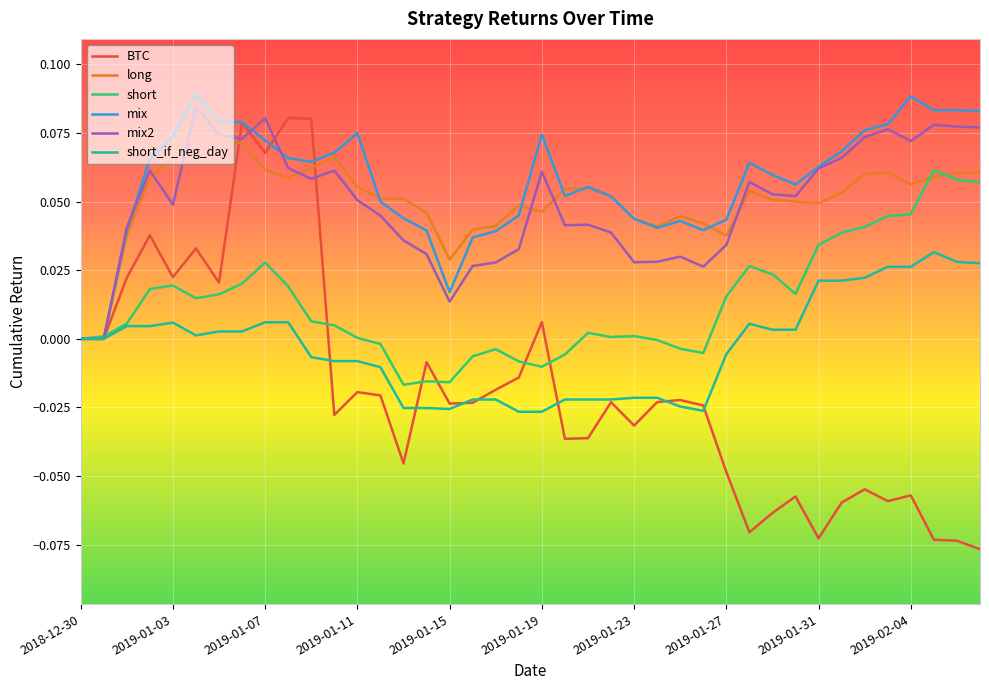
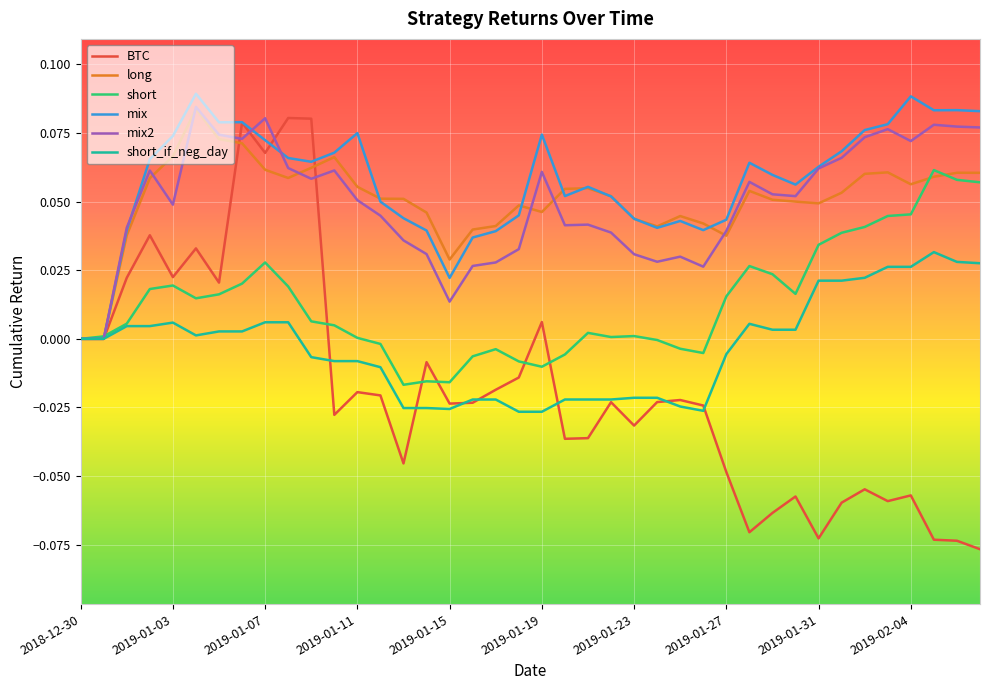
mix, 2019-01-15: 0.017 -> 0.022
mix2, 2019-01-23: 0.028 -> 0.031
mix2, 2019-01-27: 0.034 -> 0.039
